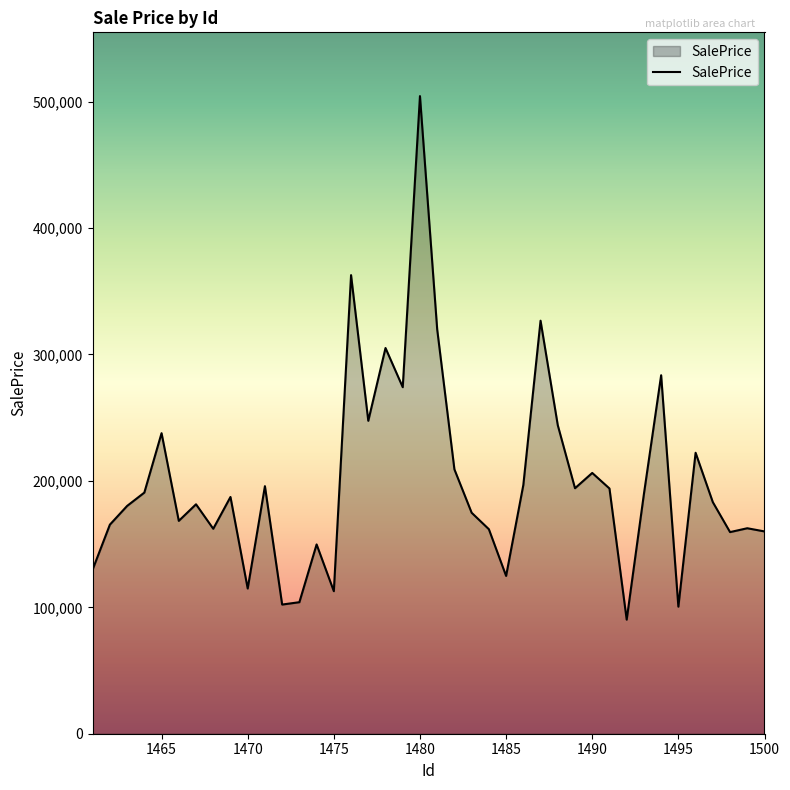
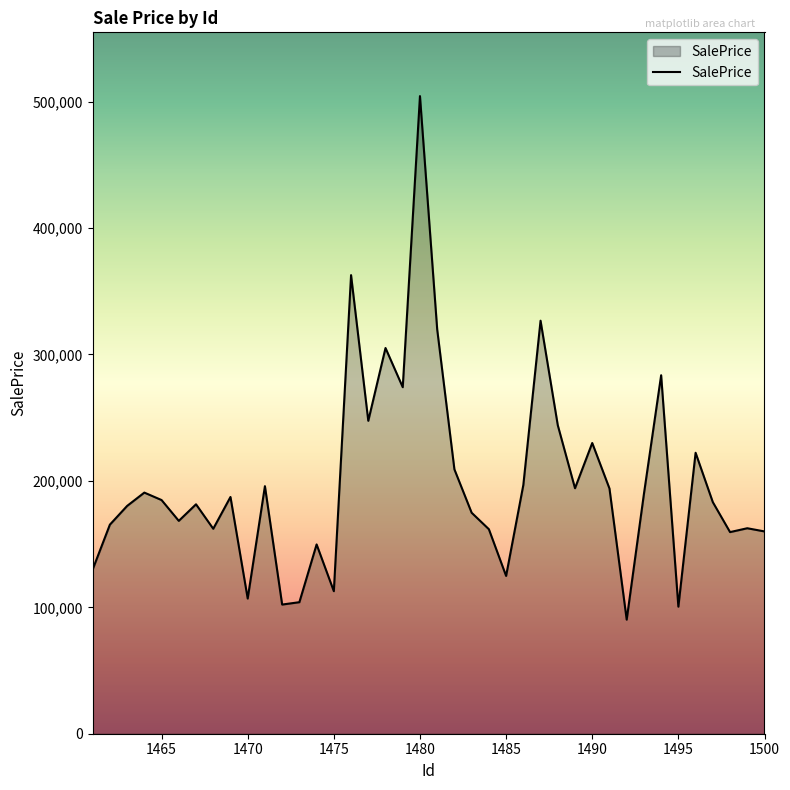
1465: 238,000 -> 185,000
1470: 115,000 -> 107,000
1490: 206,000 -> 230,000
